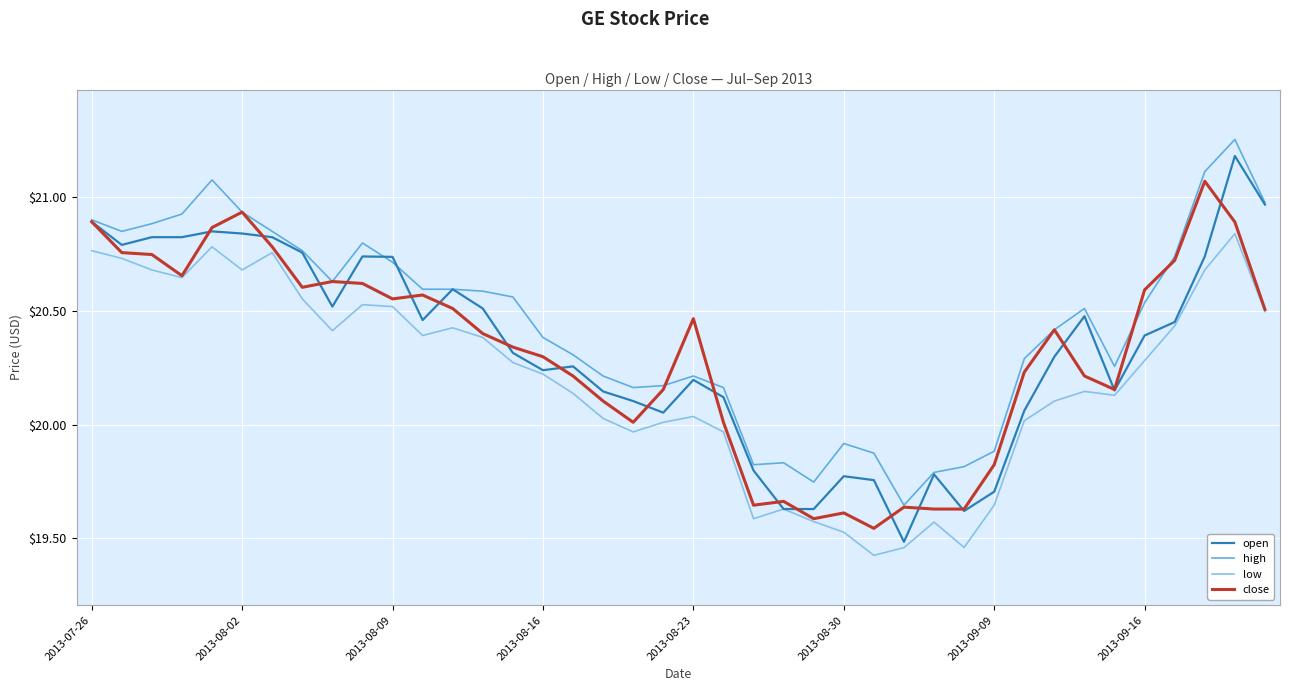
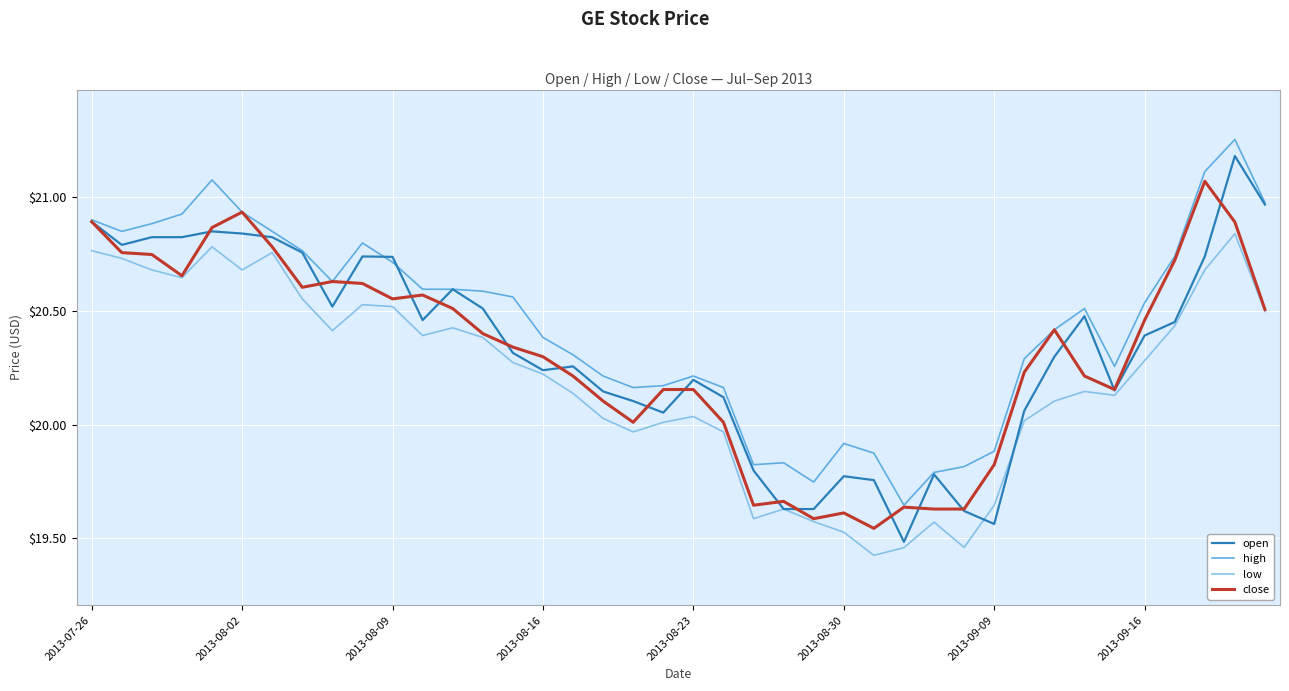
close, 2013-08-23: $20.47 -> $20.15
open, 2013-09-09: $19.70 -> $19.56
close, 2013-09-16: $20.59 -> $20.46
